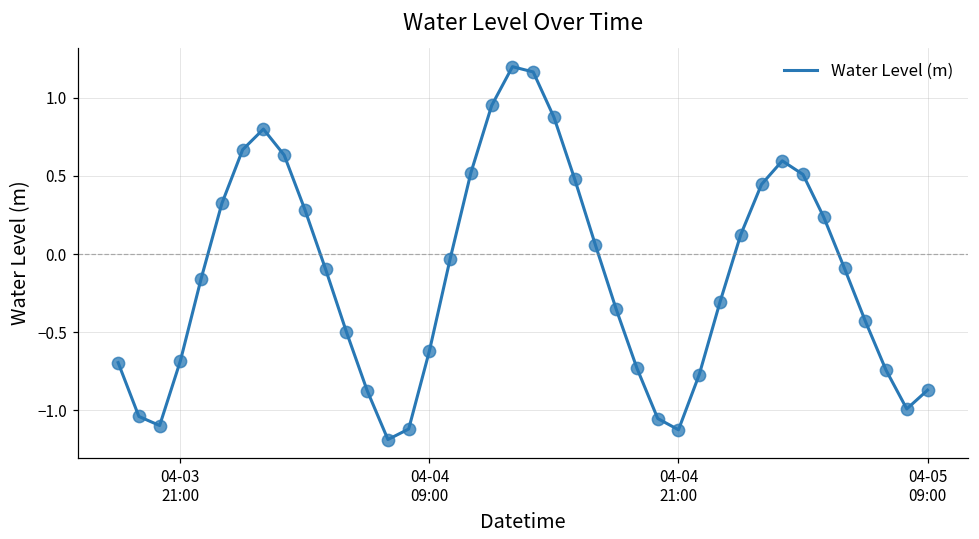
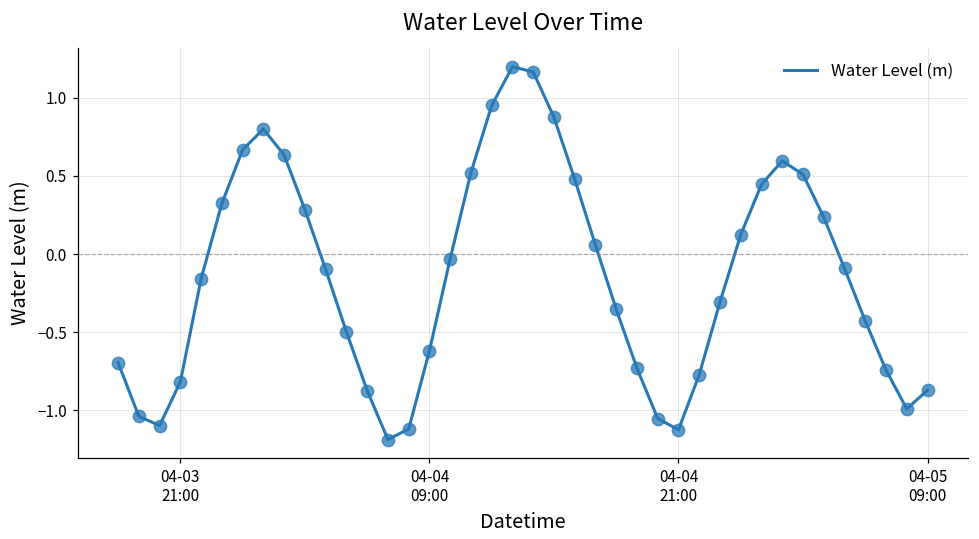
04-03 21:00: -0.68 -> -0.82
